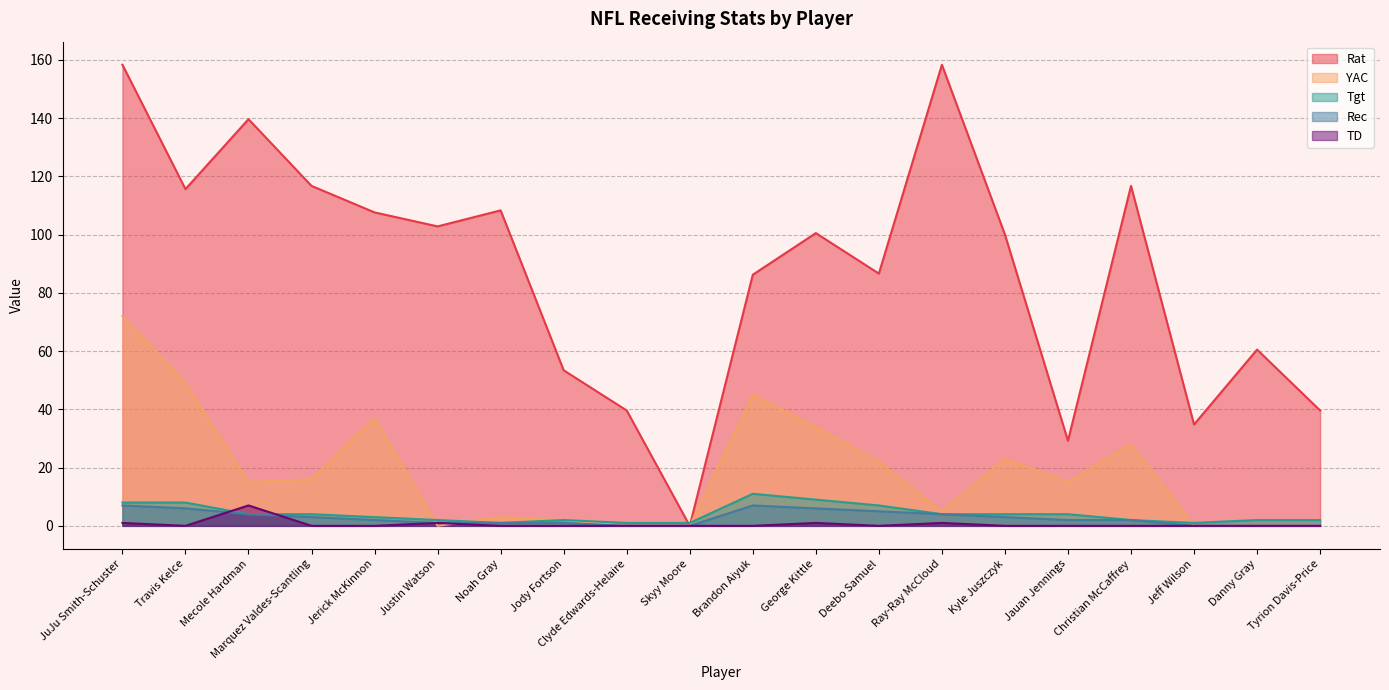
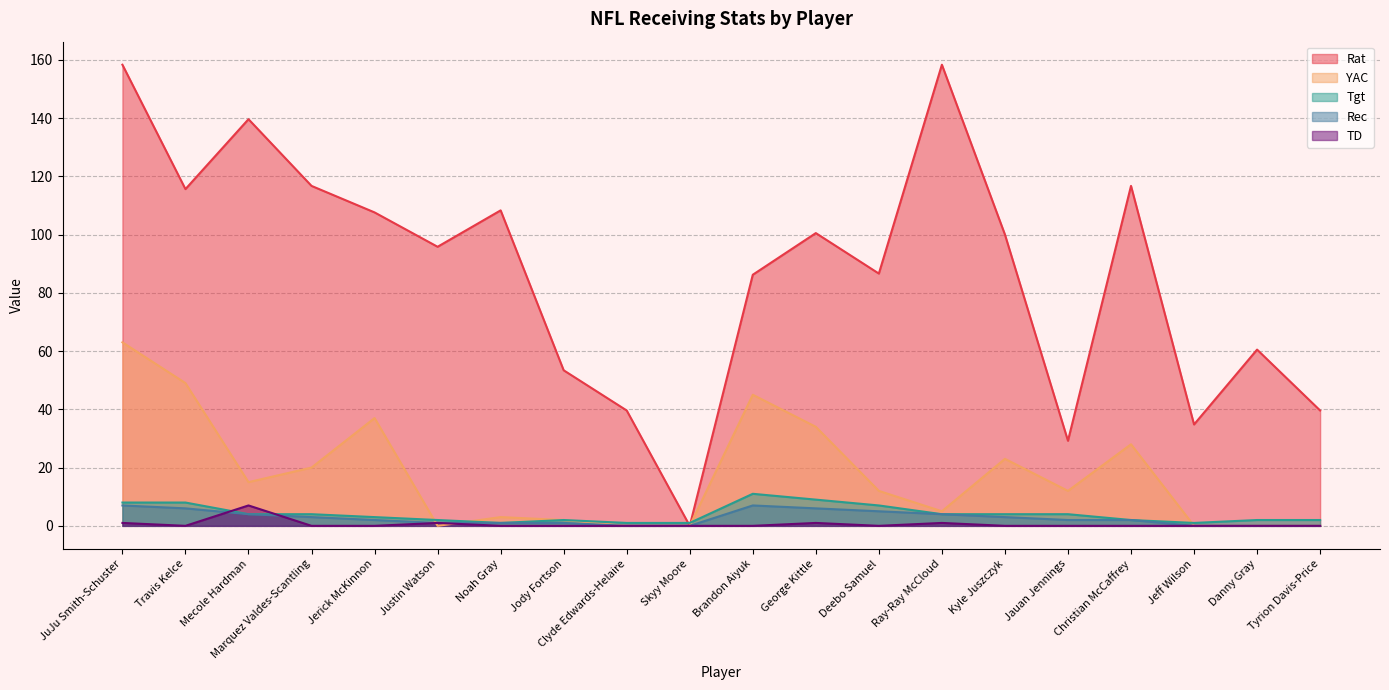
YAC, JuJu Smith-Schuster: 72 -> 63
YAC, Marquez Valdes-Scantling: 16 -> 20
Rat, Justin Watson: 103 -> 96
YAC, Deebo Samuel: 22 -> 12
YAC, Jauan Jennings: 15 -> 12
